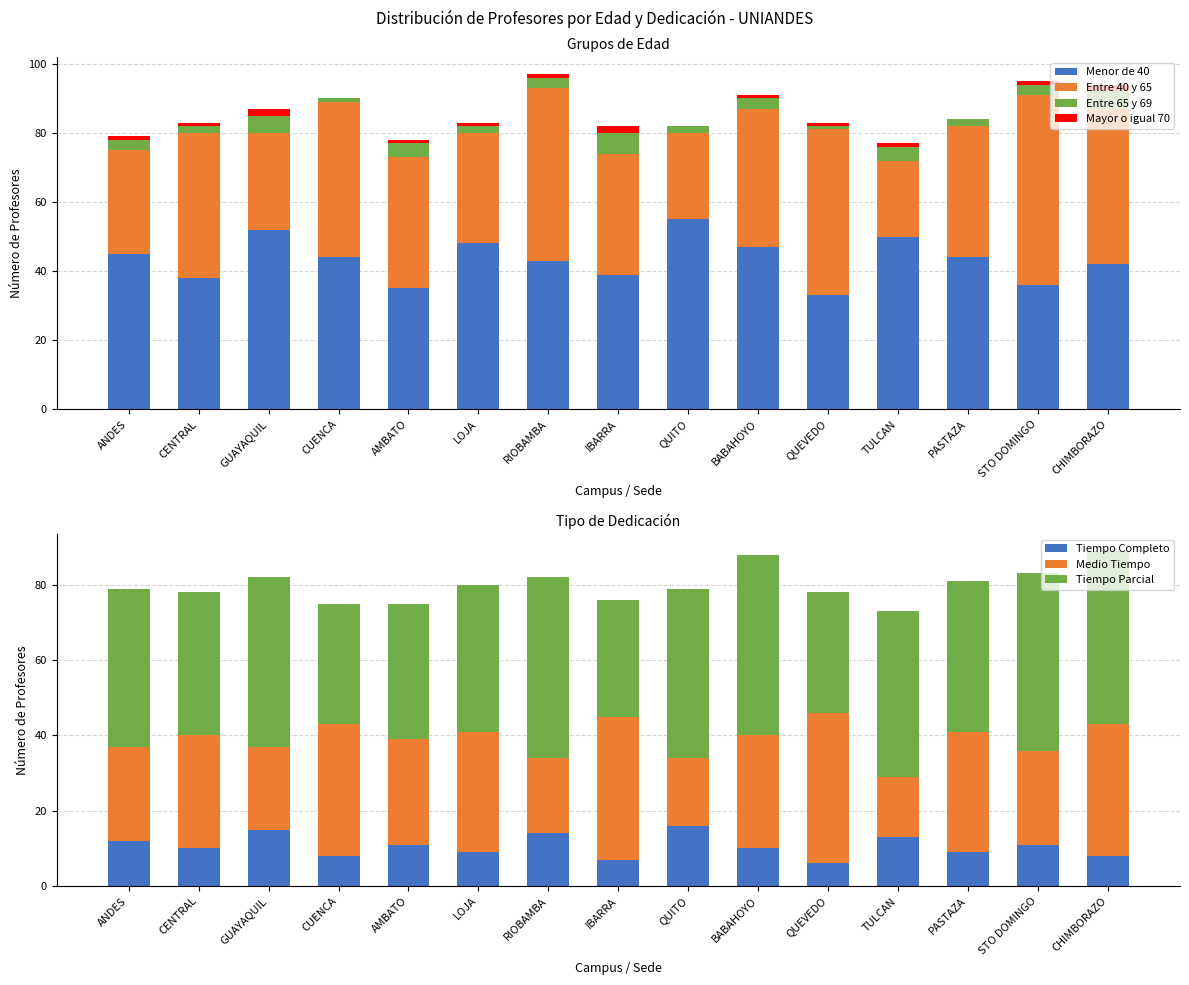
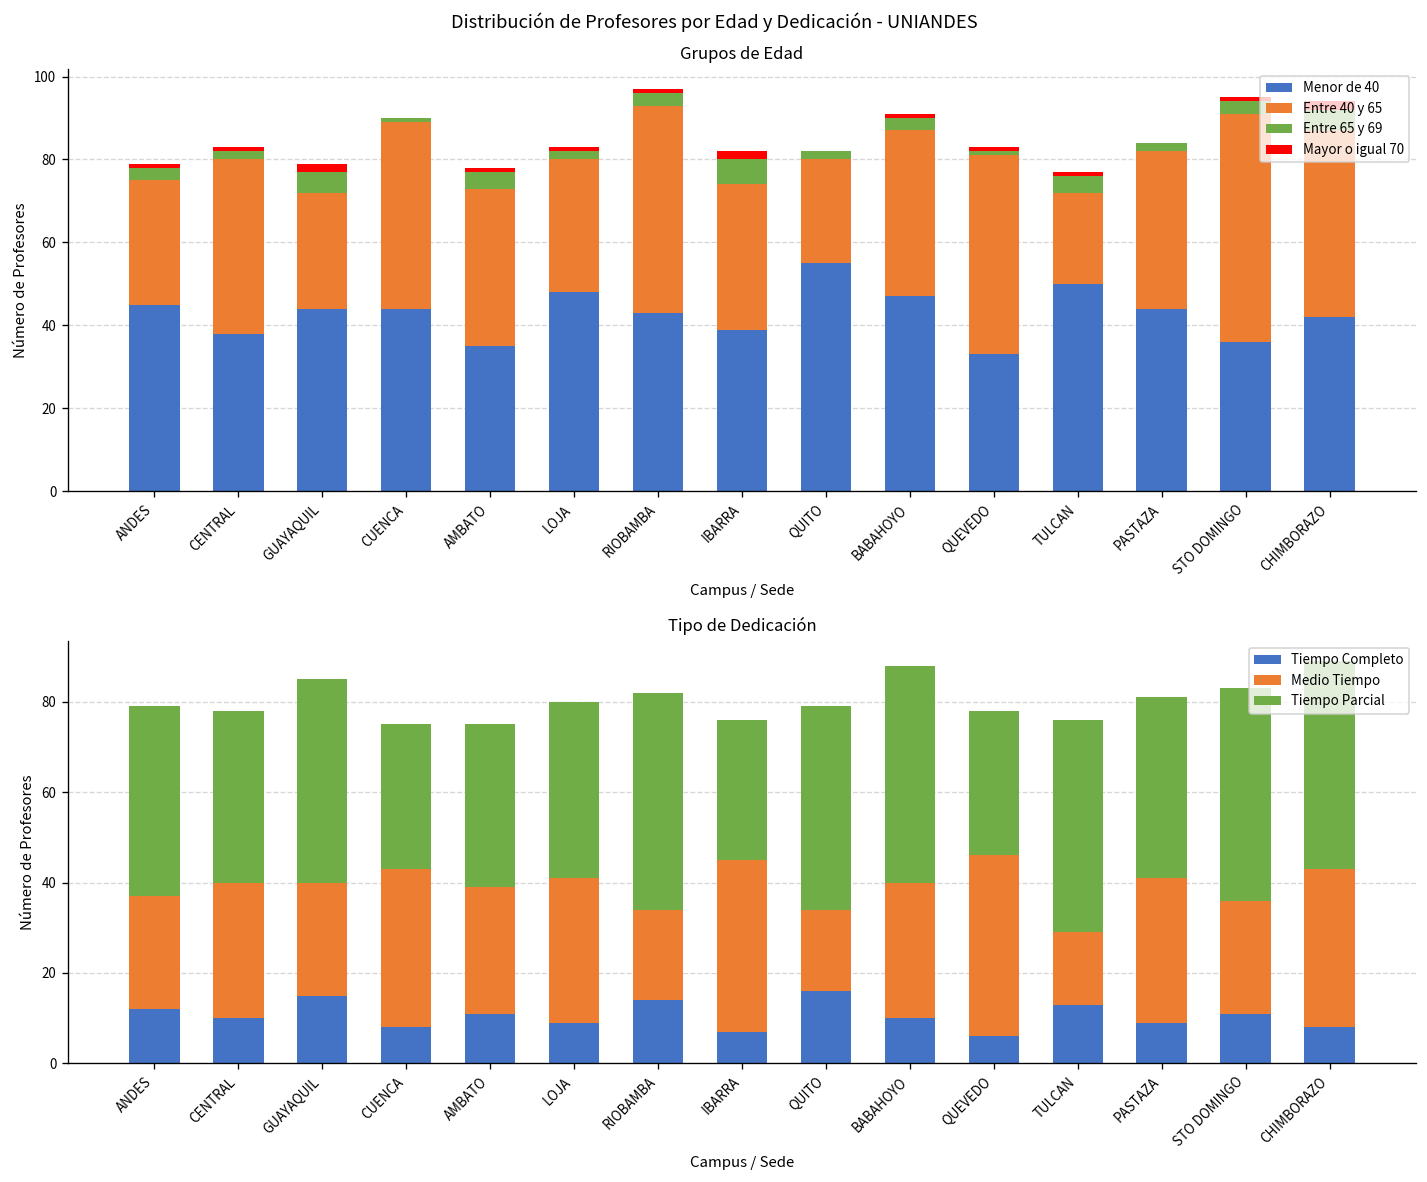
Grupos de Edad, Menor de 40, GUAYAQUIL: 52 -> 44
Tipo de Dedicación, Medio Tiempo, GUAYAQUIL: 22 -> 25
Tipo de Dedicación, Tiempo Parcial, TULCAN: 44 -> 47
